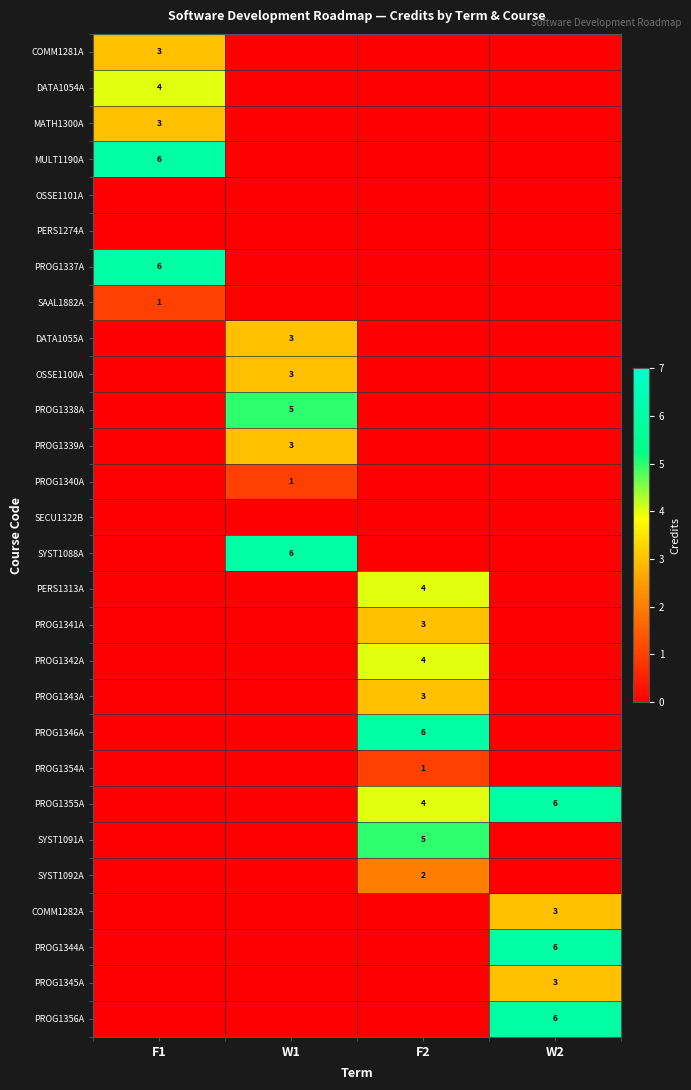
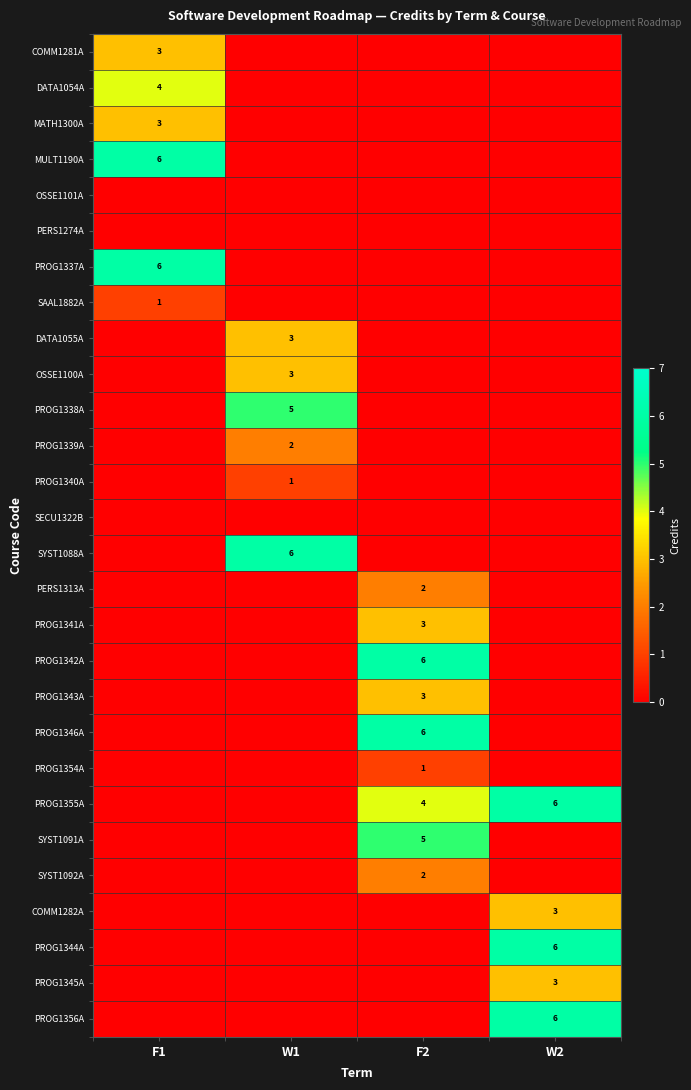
PROG1339A, W1: 3 -> 2
PERS1313A, F2: 4 -> 2
PROG1342A, F2: 4 -> 6
